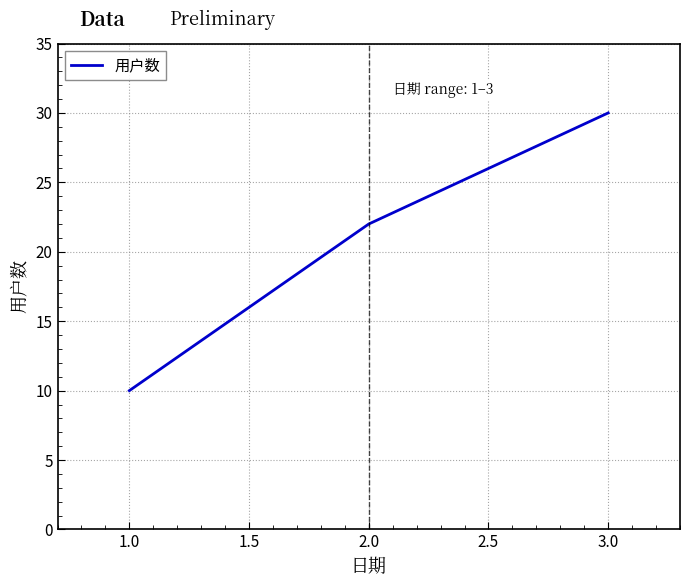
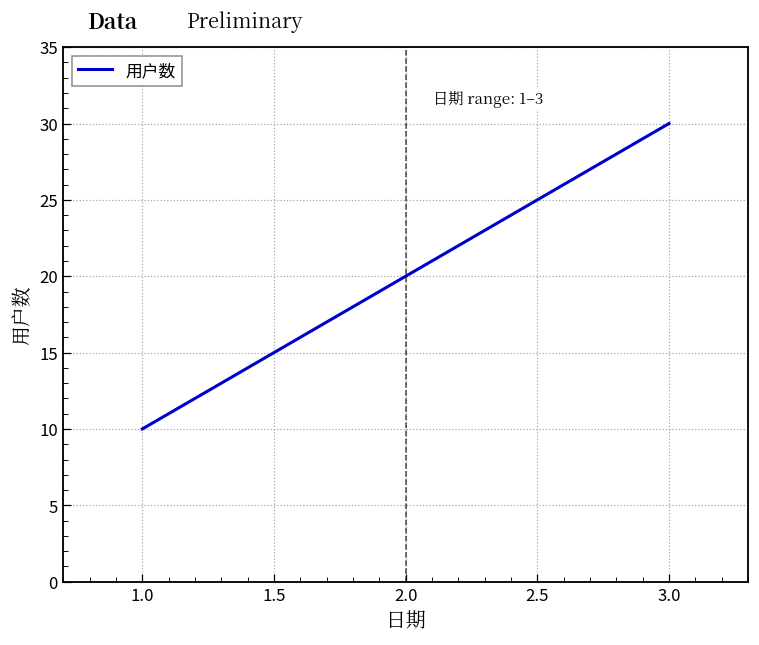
2.0: 22 -> 20
